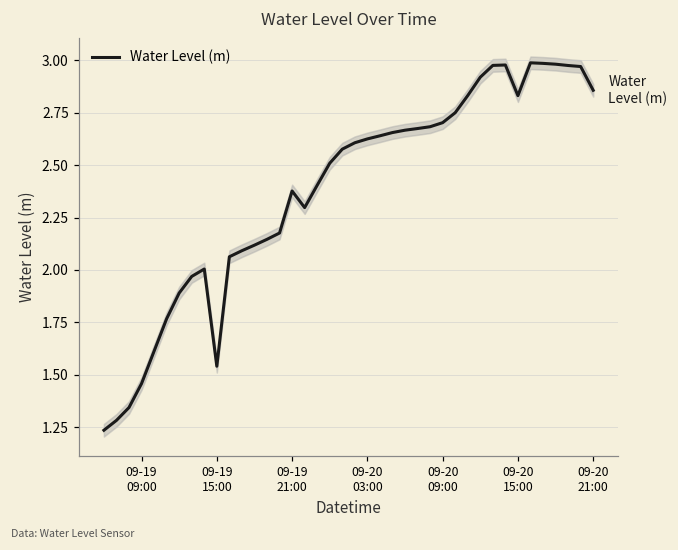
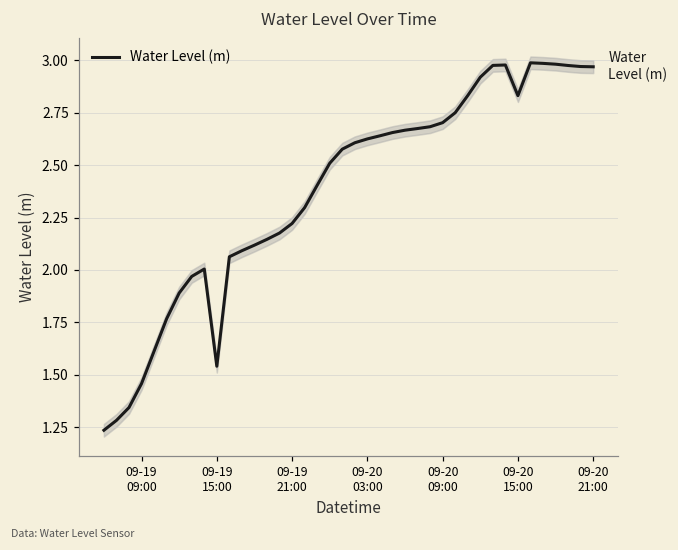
Water Level (m), 09-19 21:00: 2.38 -> 2.22
Water Level (m), 09-20 21:00: 2.86 -> 2.97
